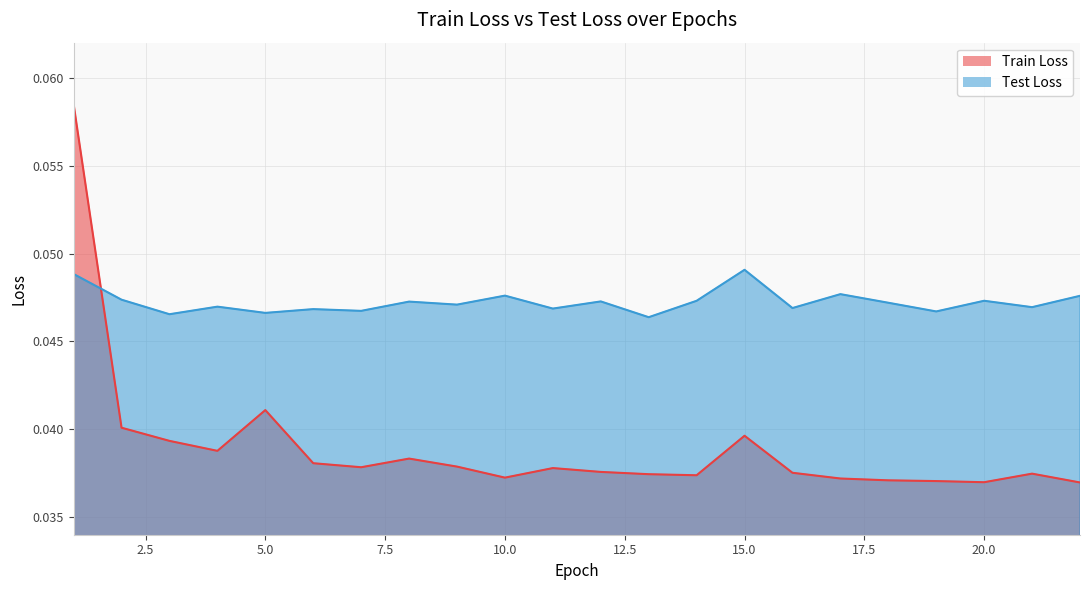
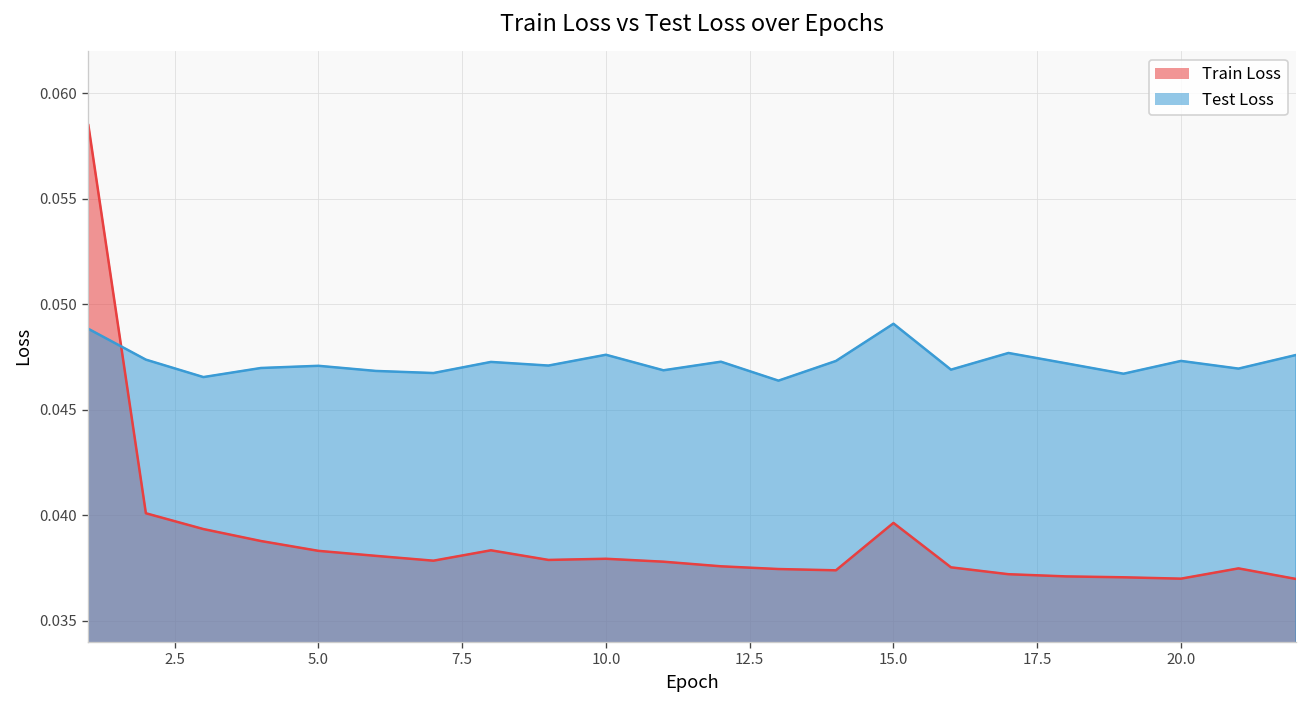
Train Loss, 5.0: 0.0411 -> 0.0383
Test Loss, 5.0: 0.0466 -> 0.0471
Train Loss, 10.0: 0.0372 -> 0.0379
